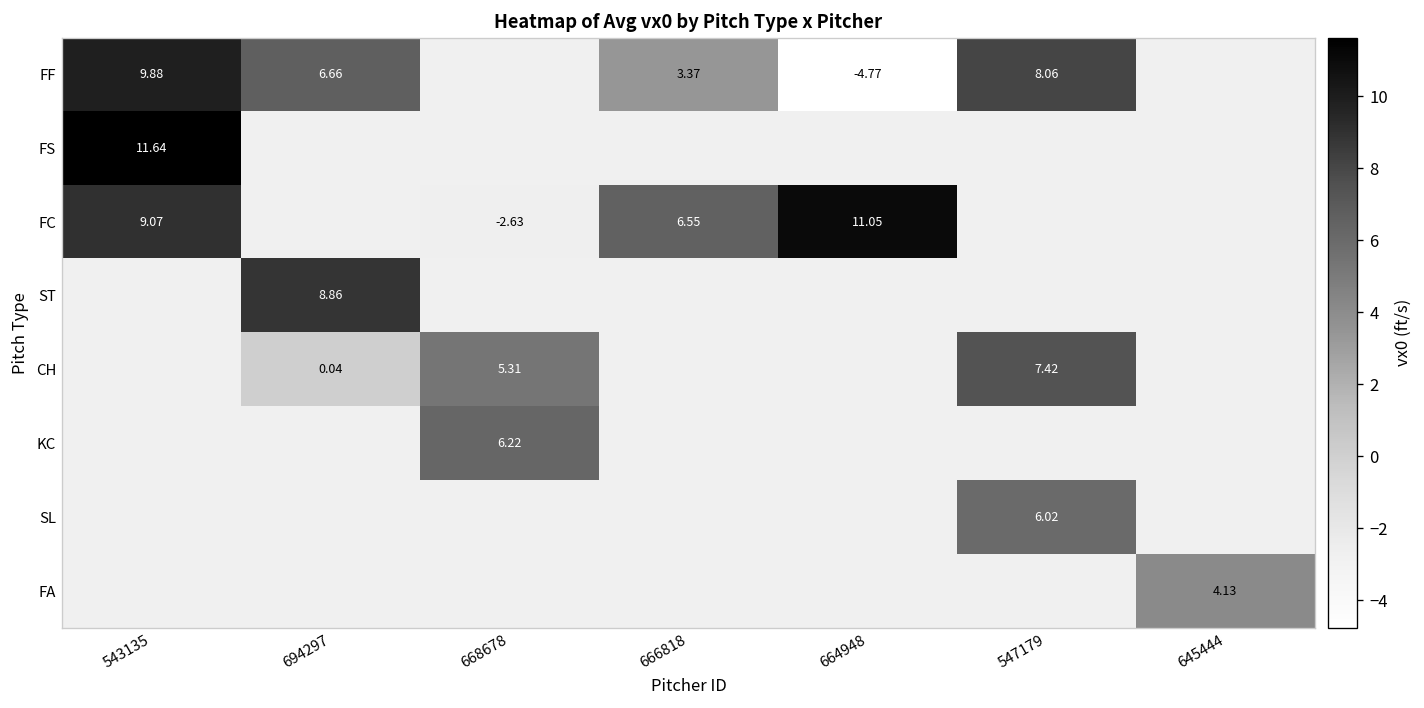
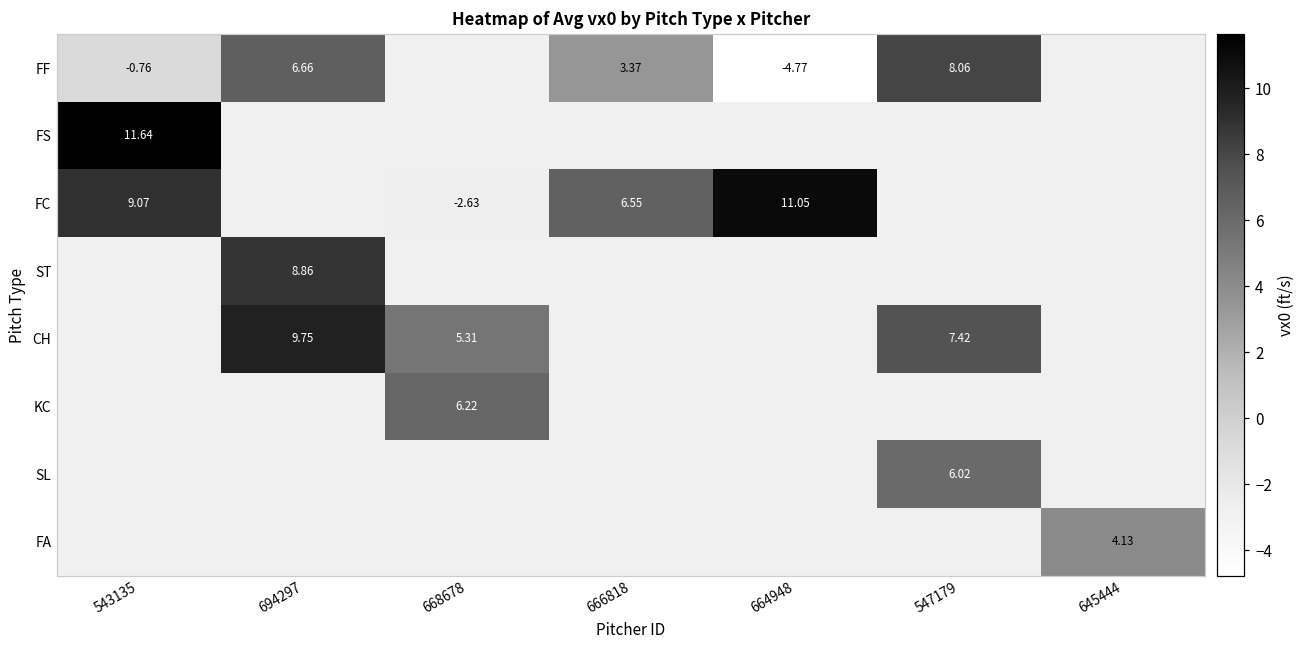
FF, 543135: 9.88 -> -0.76
CH, 694297: 0.04 -> 9.75
